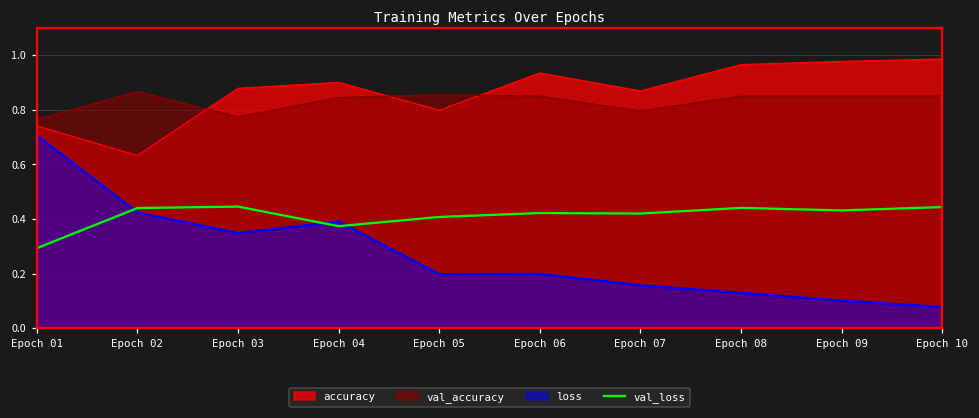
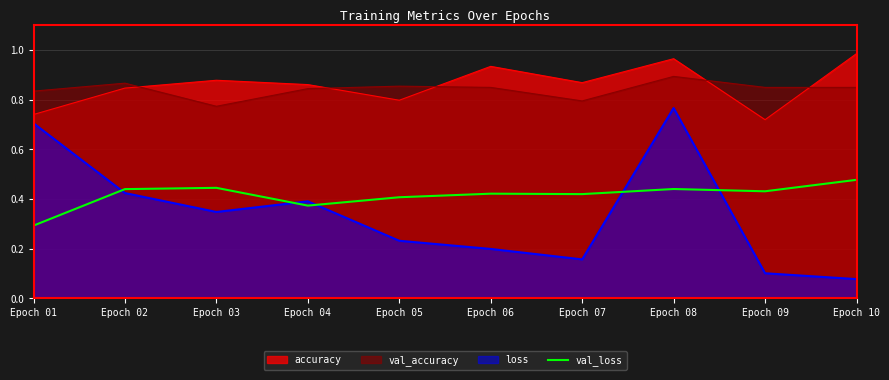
val_accuracy, Epoch 01: 0.76 -> 0.83
accuracy, Epoch 02: 0.63 -> 0.85
accuracy, Epoch 04: 0.90 -> 0.86
loss, Epoch 05: 0.20 -> 0.23
val_accuracy, Epoch 08: 0.85 -> 0.89
loss, Epoch 08: 0.13 -> 0.77
accuracy, Epoch 09: 0.98 -> 0.72
val_loss, Epoch 10: 0.44 -> 0.48
